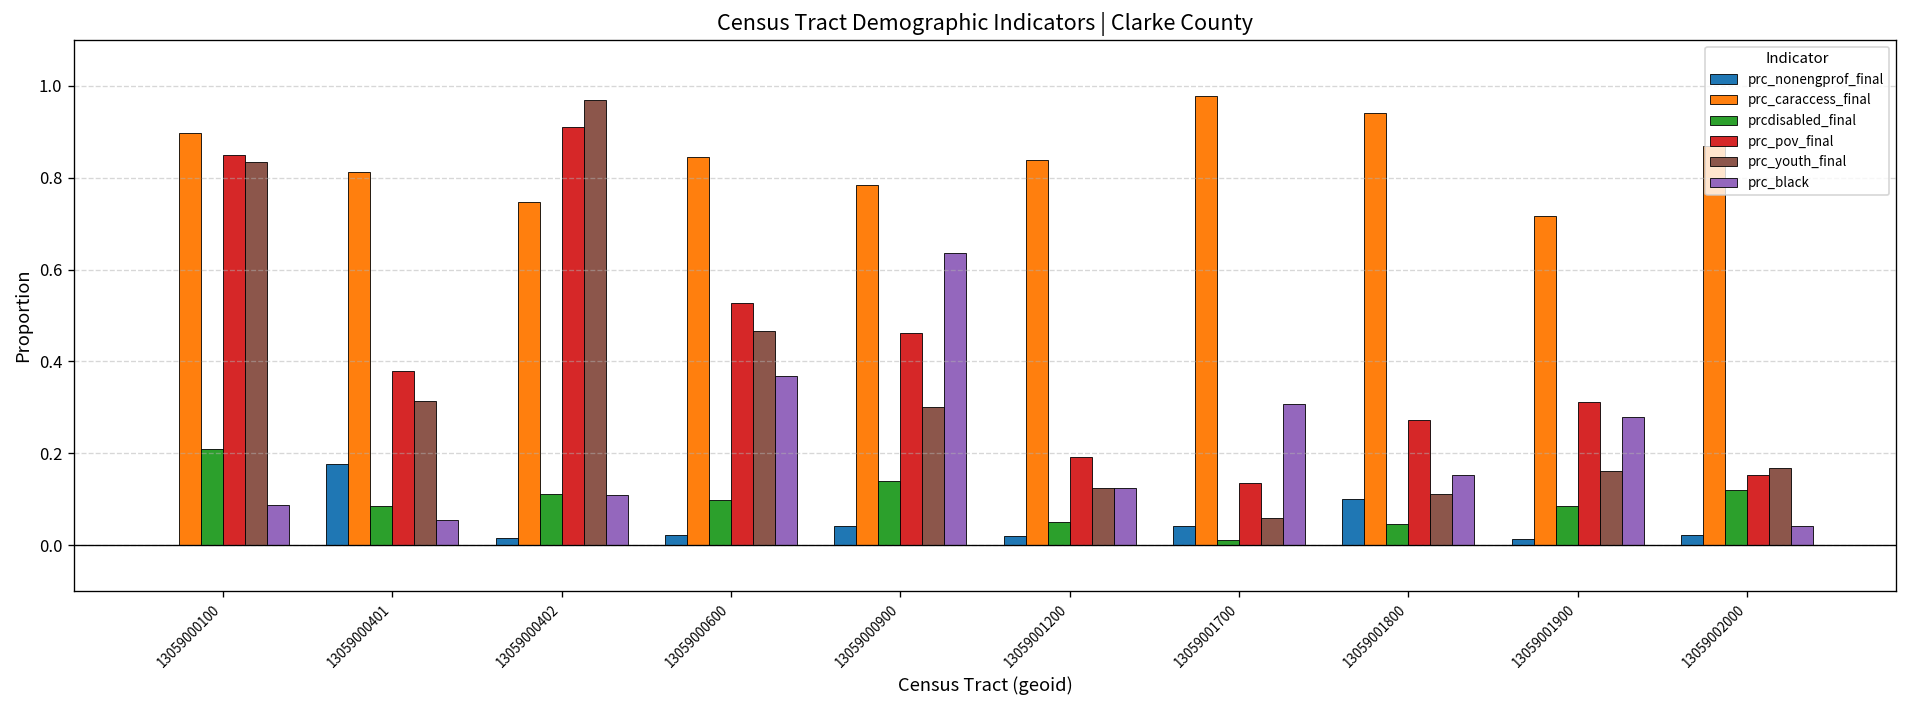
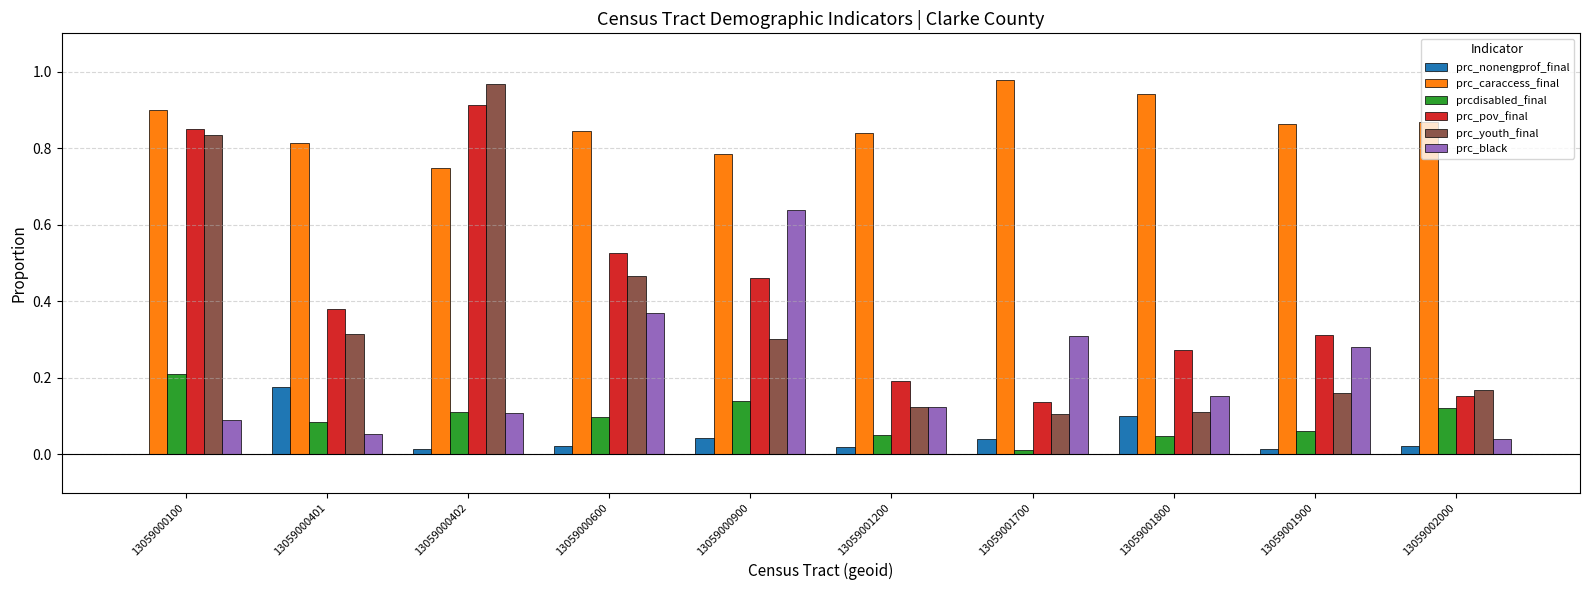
prc_youth_final, 13059001700: 0.06 -> 0.10
prc_caraccess_final, 13059001900: 0.72 -> 0.86
prcdisabled_final, 13059001900: 0.09 -> 0.06
